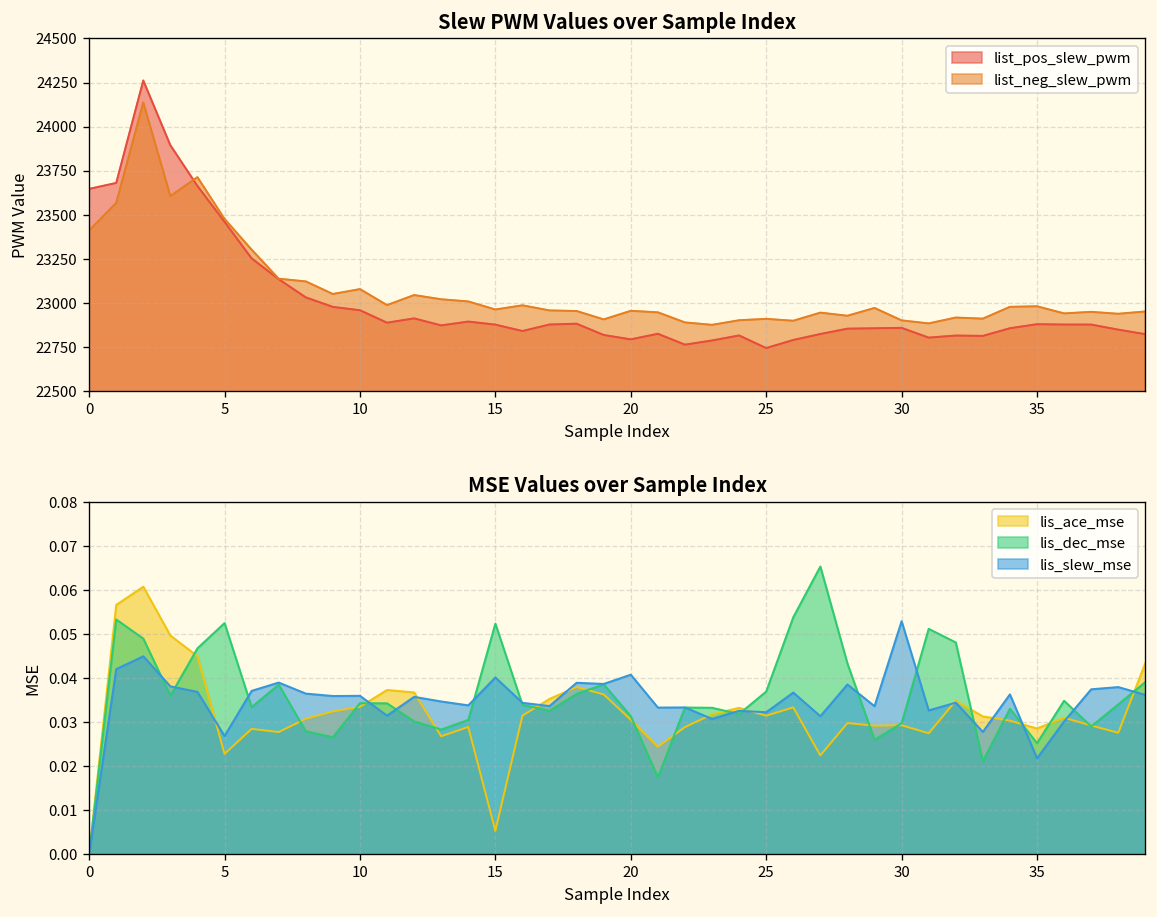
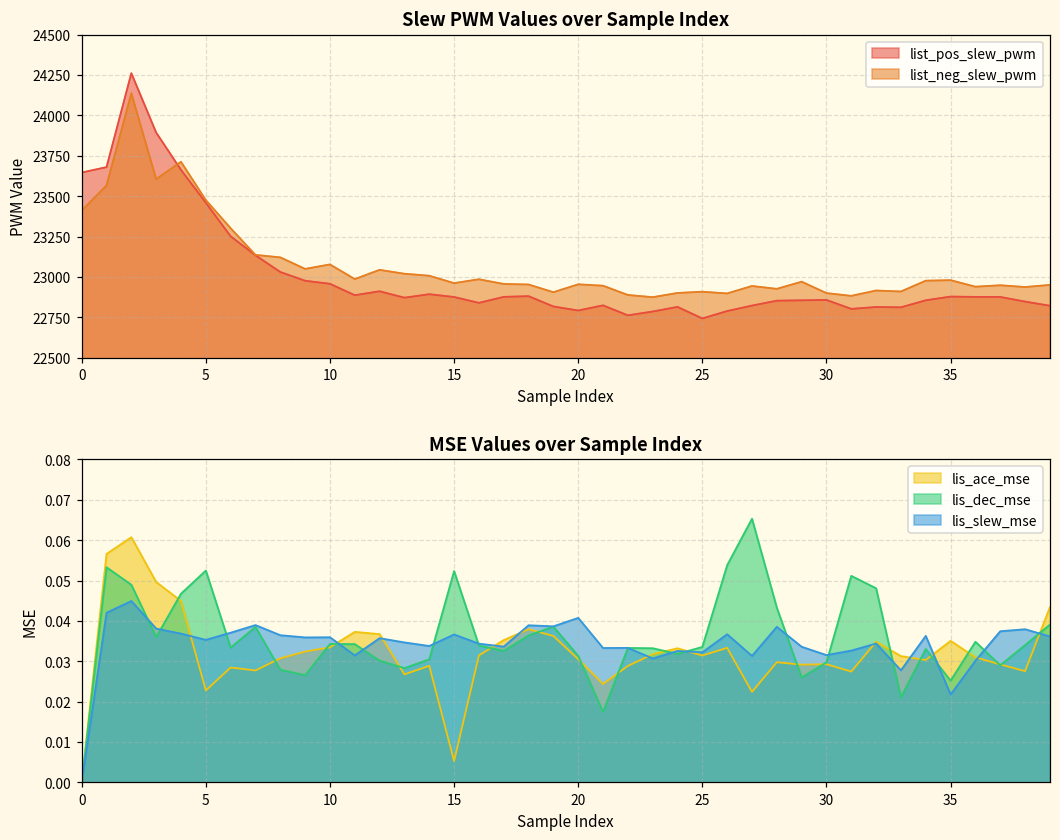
MSE Values over Sample Index, lis_slew_mse, 5: 0.027 -> 0.035
MSE Values over Sample Index, lis_slew_mse, 15: 0.040 -> 0.037
MSE Values over Sample Index, lis_dec_mse, 25: 0.037 -> 0.034
MSE Values over Sample Index, lis_slew_mse, 30: 0.053 -> 0.032
MSE Values over Sample Index, lis_ace_mse, 35: 0.029 -> 0.035
